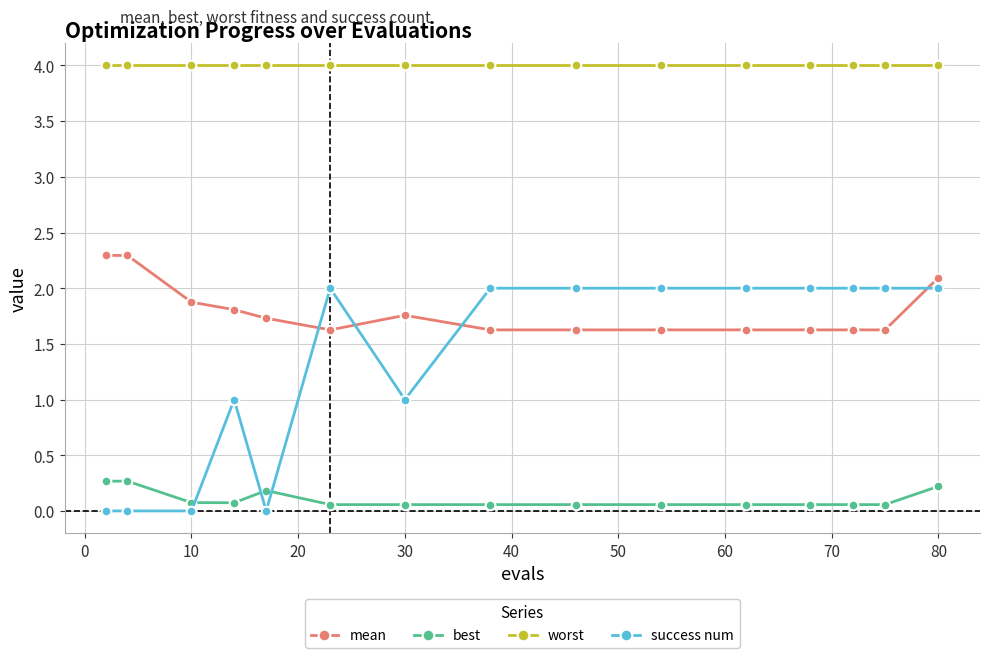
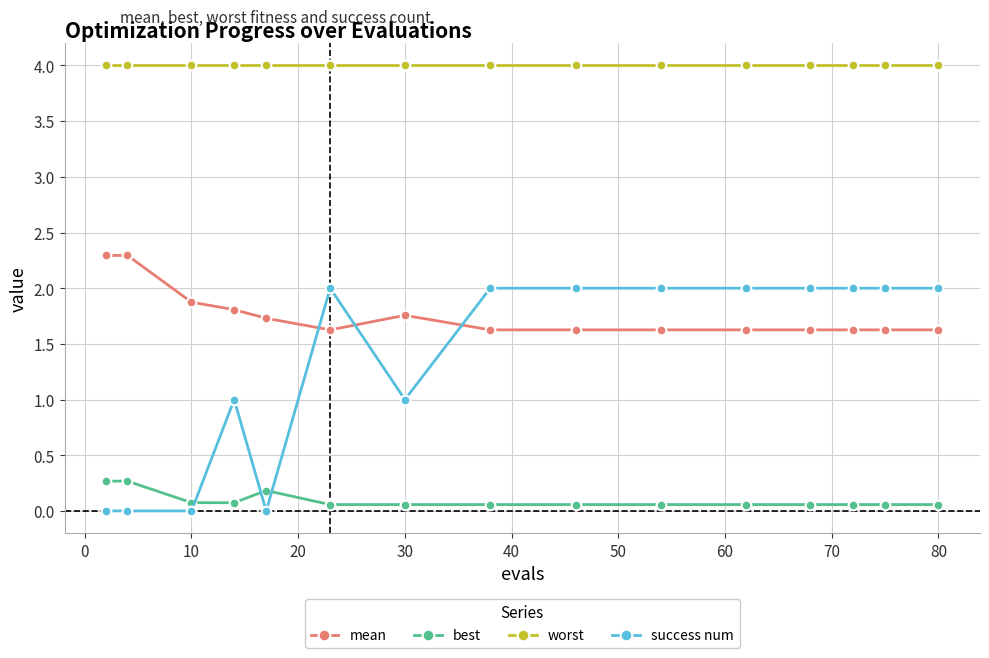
mean, 80: 2.09 -> 1.63
best, 80: 0.22 -> 0.06
